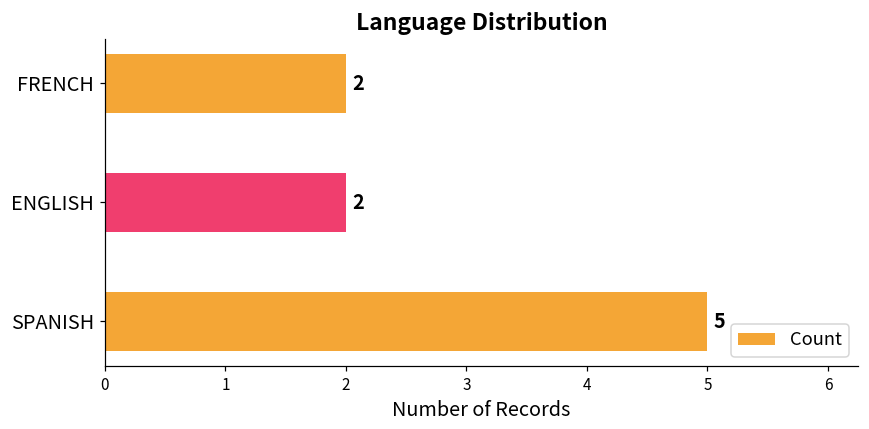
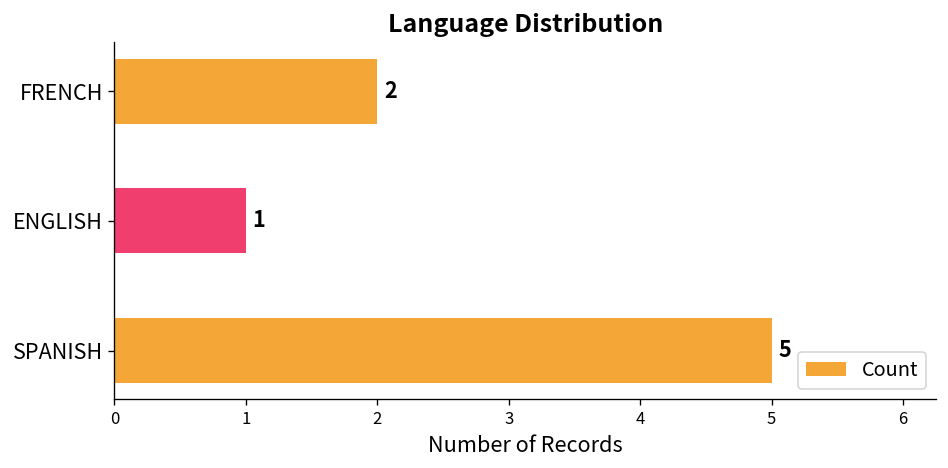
ENGLISH: 2 -> 1
